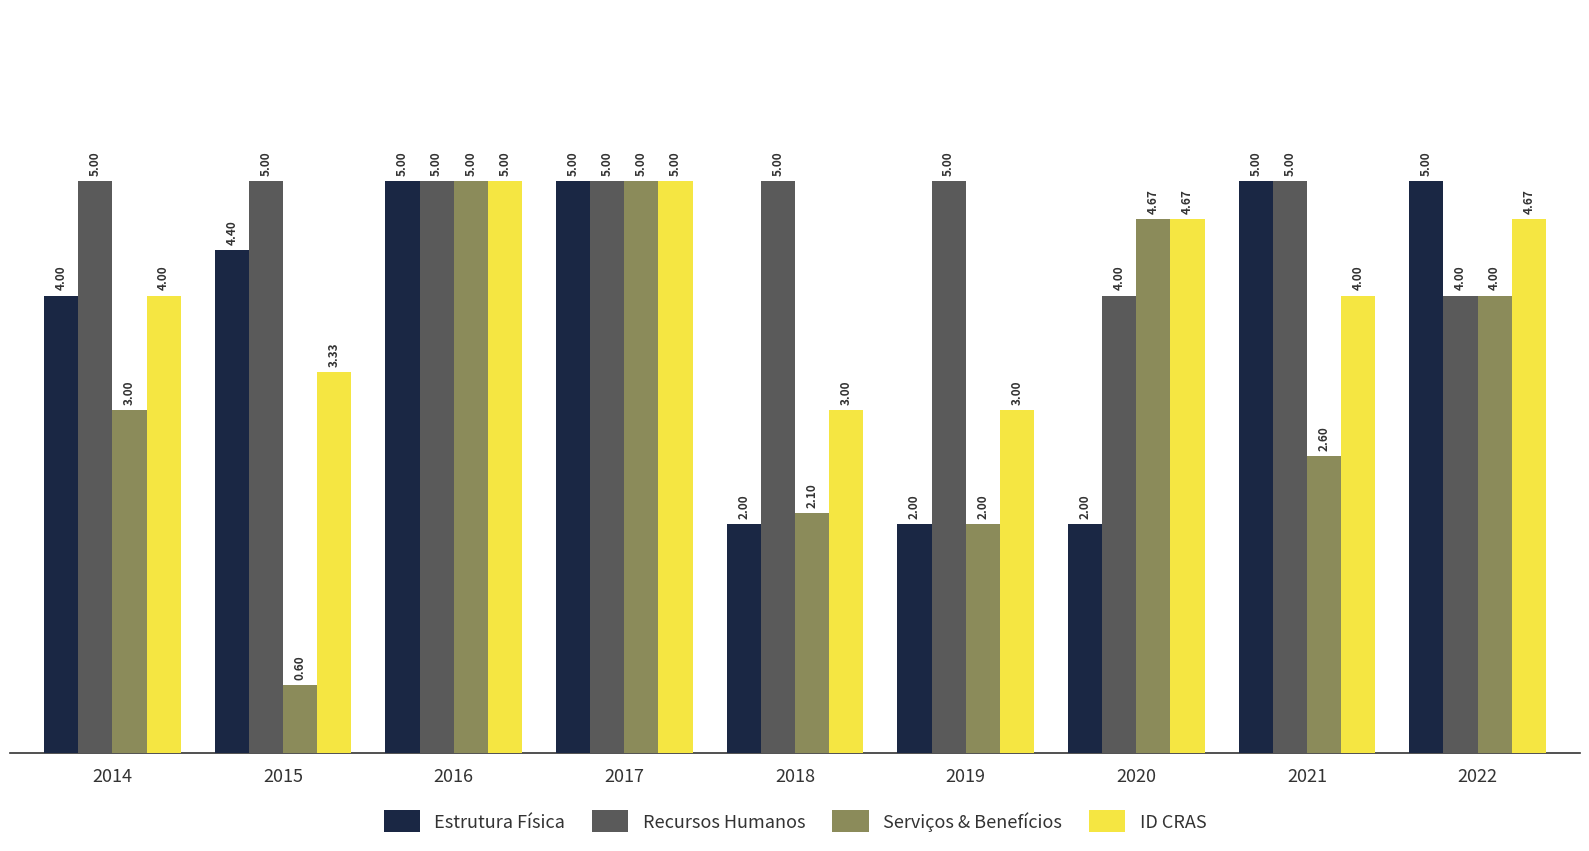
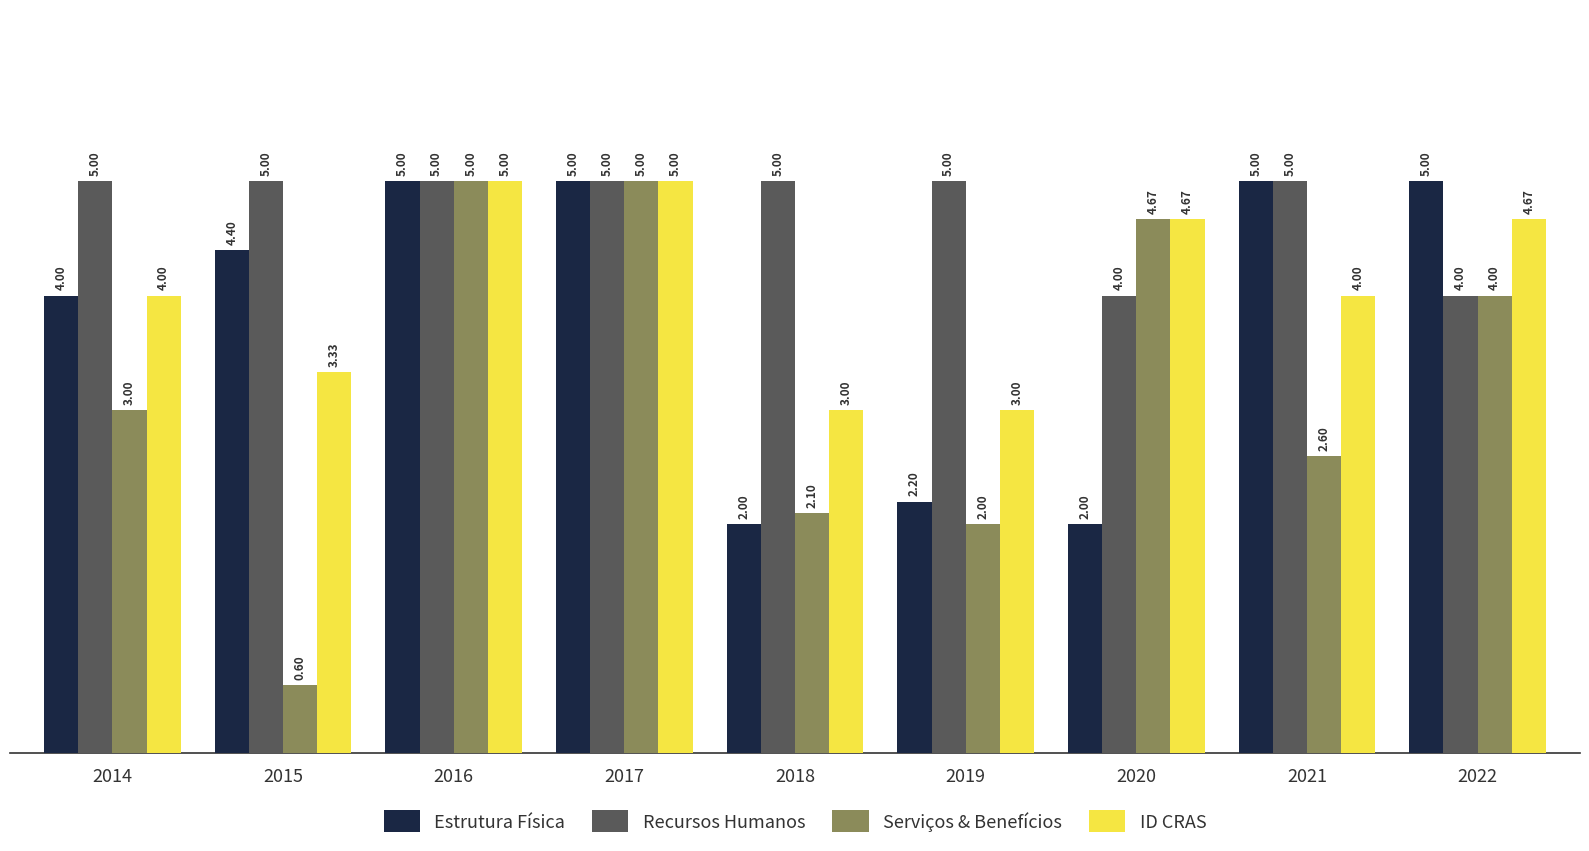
Estrutura Física, 2019: 2.00 -> 2.20
